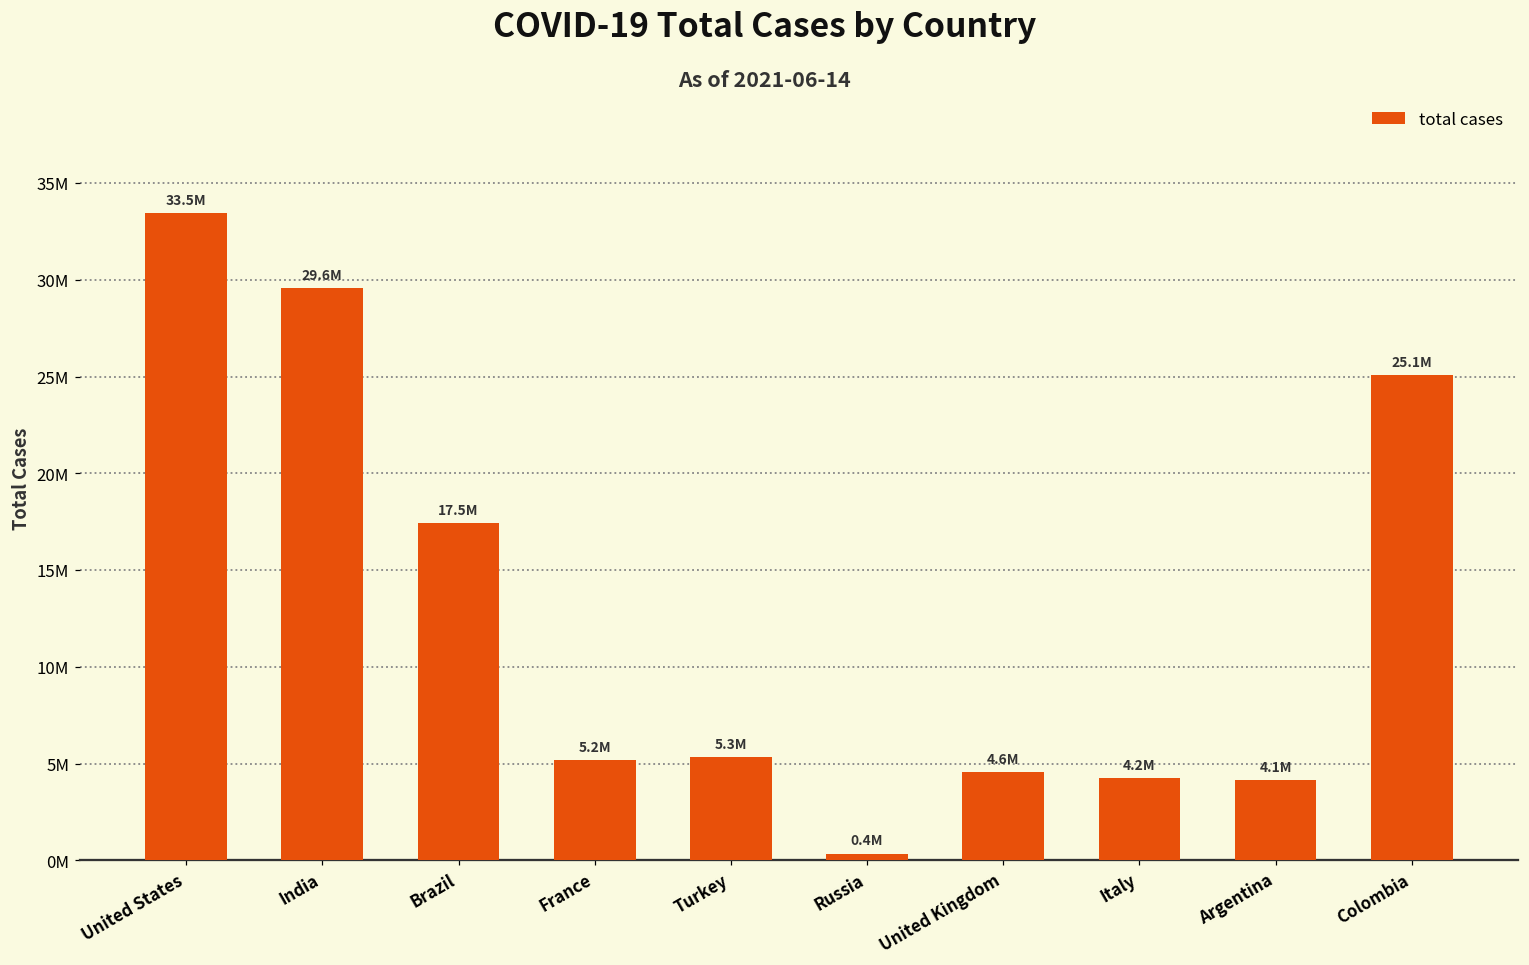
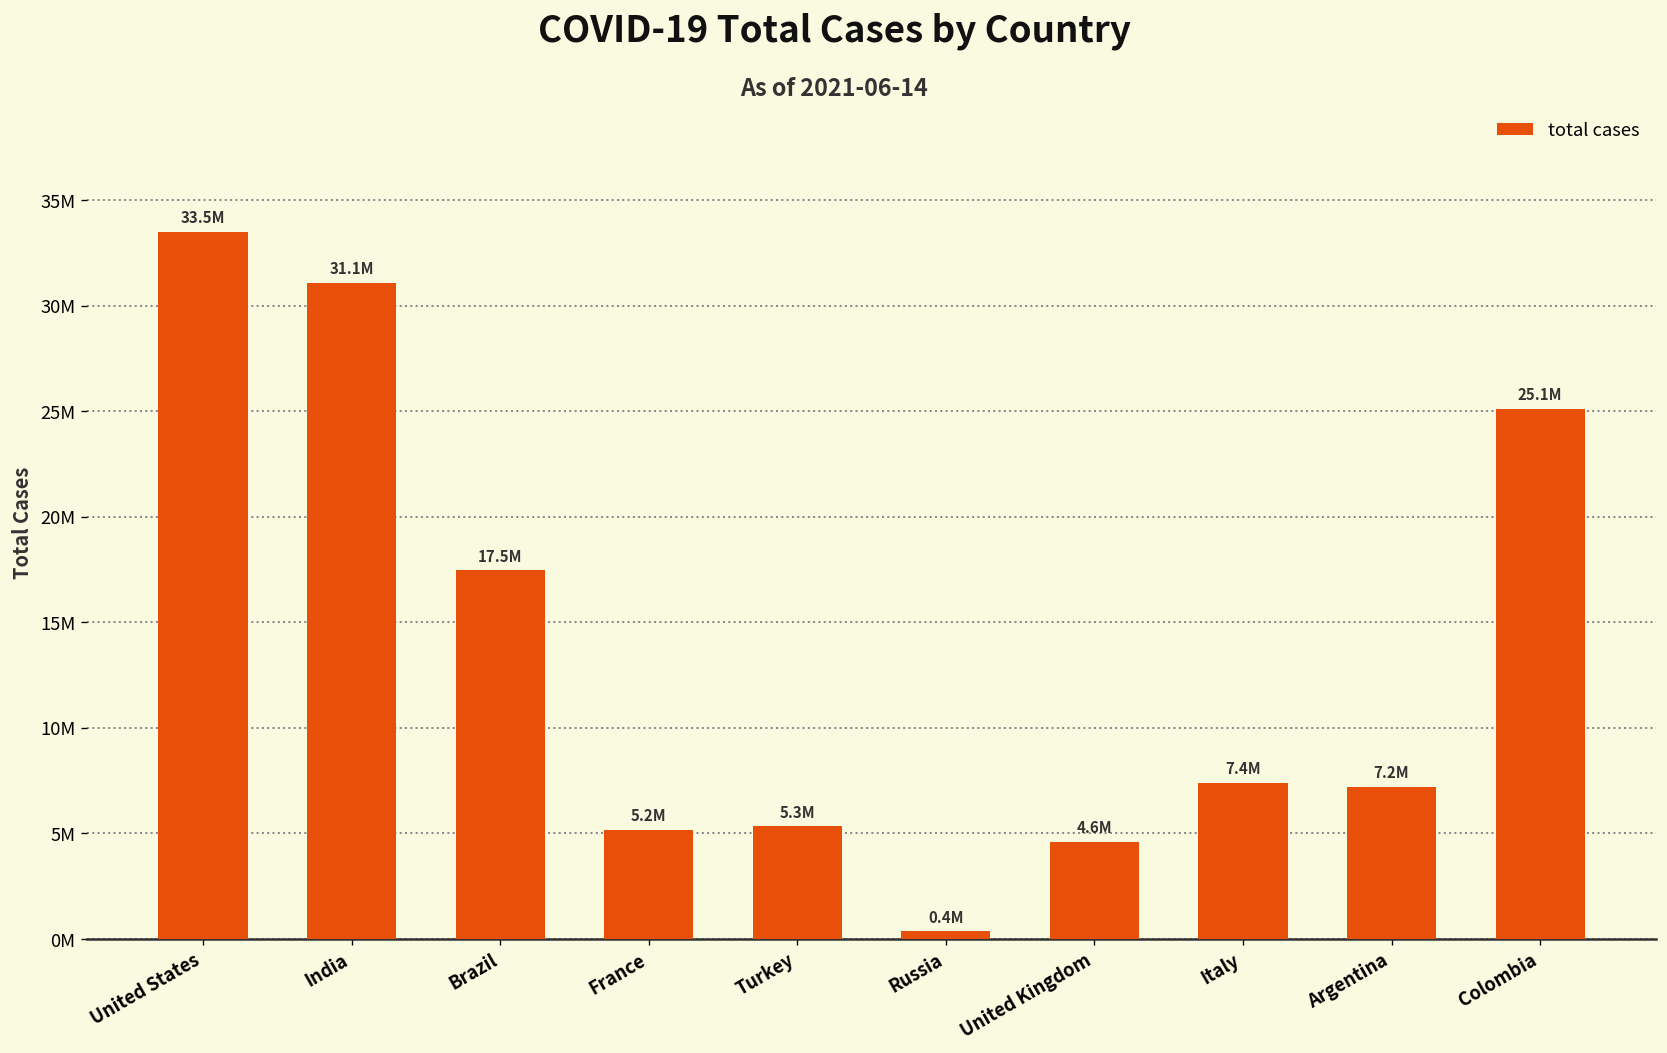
India: 29.6M -> 31.1M
Italy: 4.2M -> 7.4M
Argentina: 4.1M -> 7.2M
